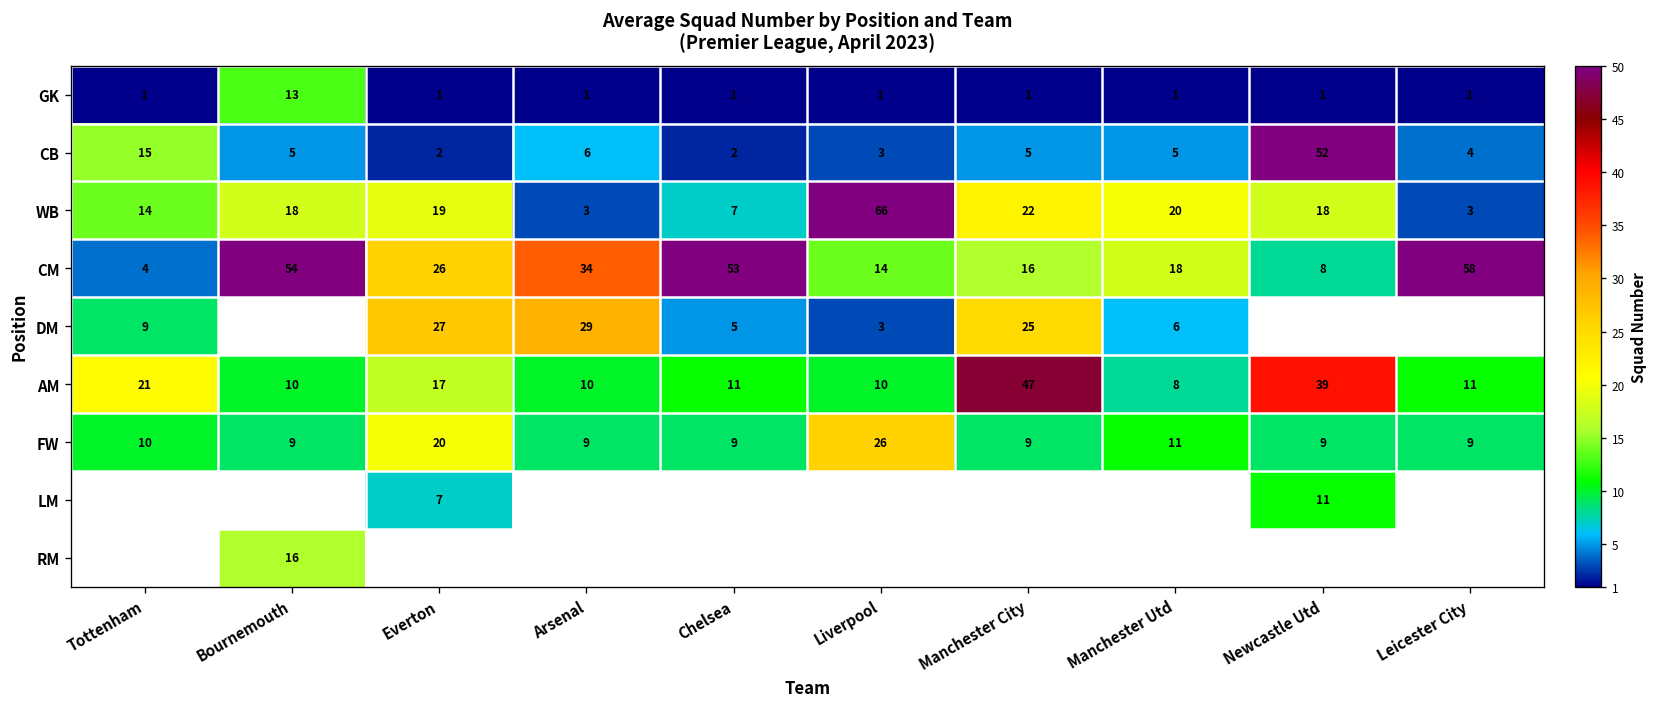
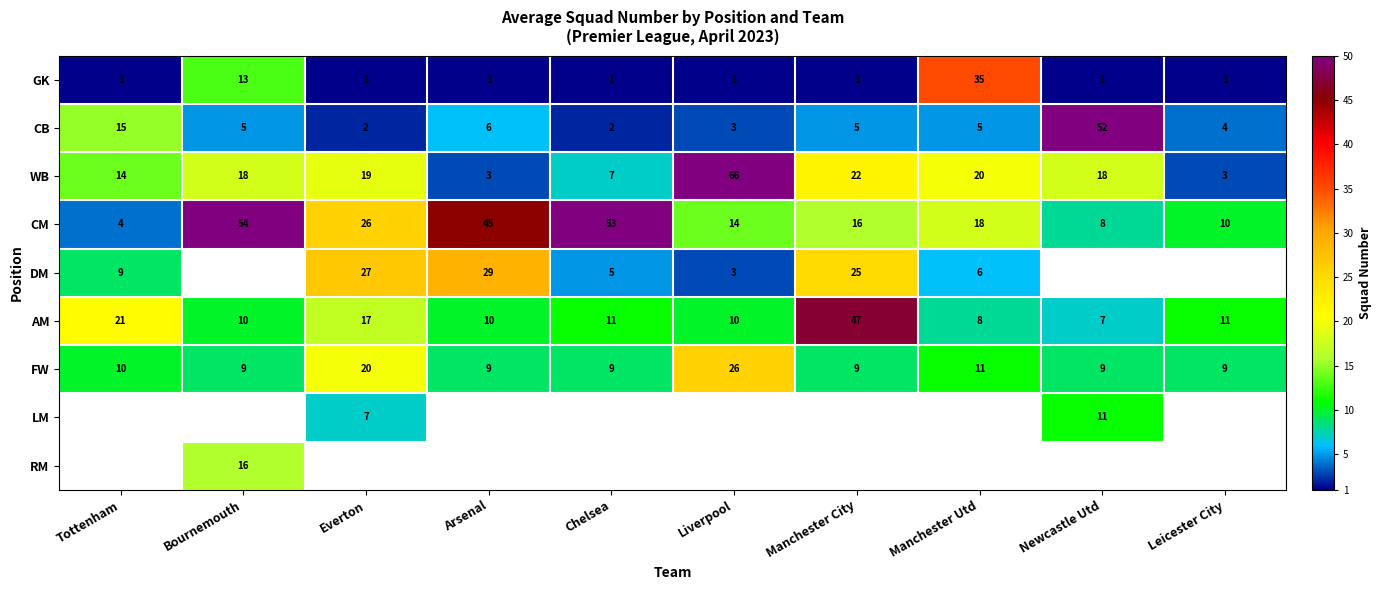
GK, Manchester Utd: 1 -> 35
CM, Arsenal: 34 -> 45
CM, Leicester City: 58 -> 10
AM, Newcastle Utd: 39 -> 7
